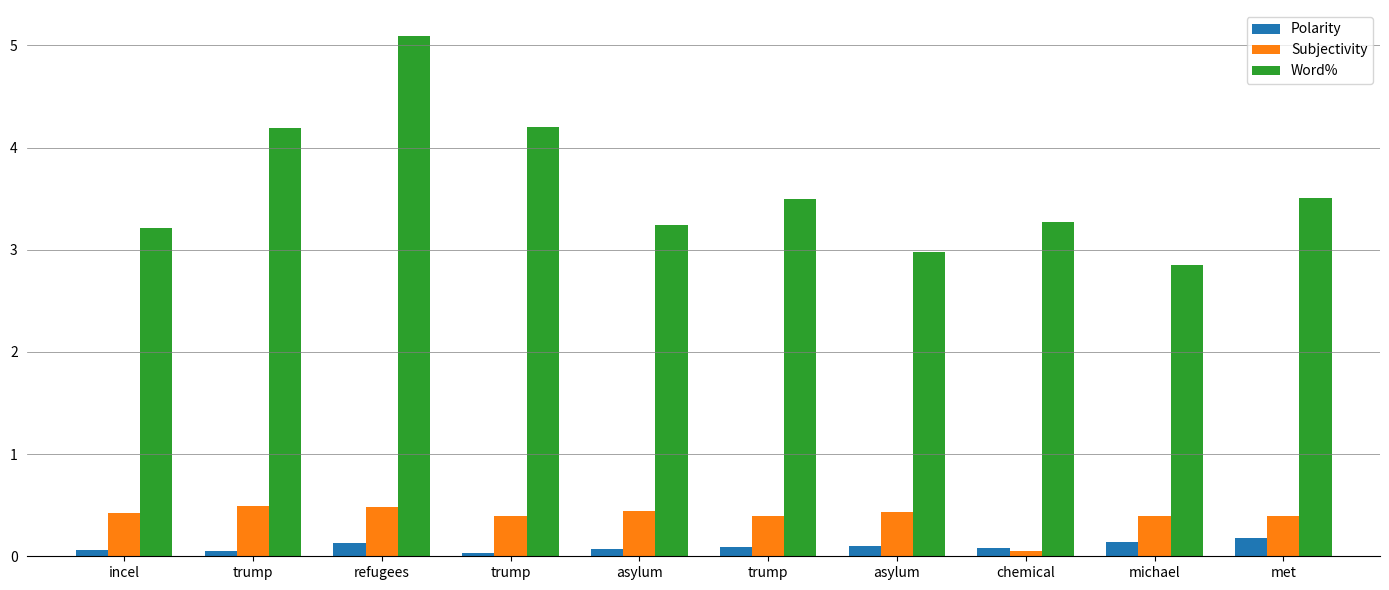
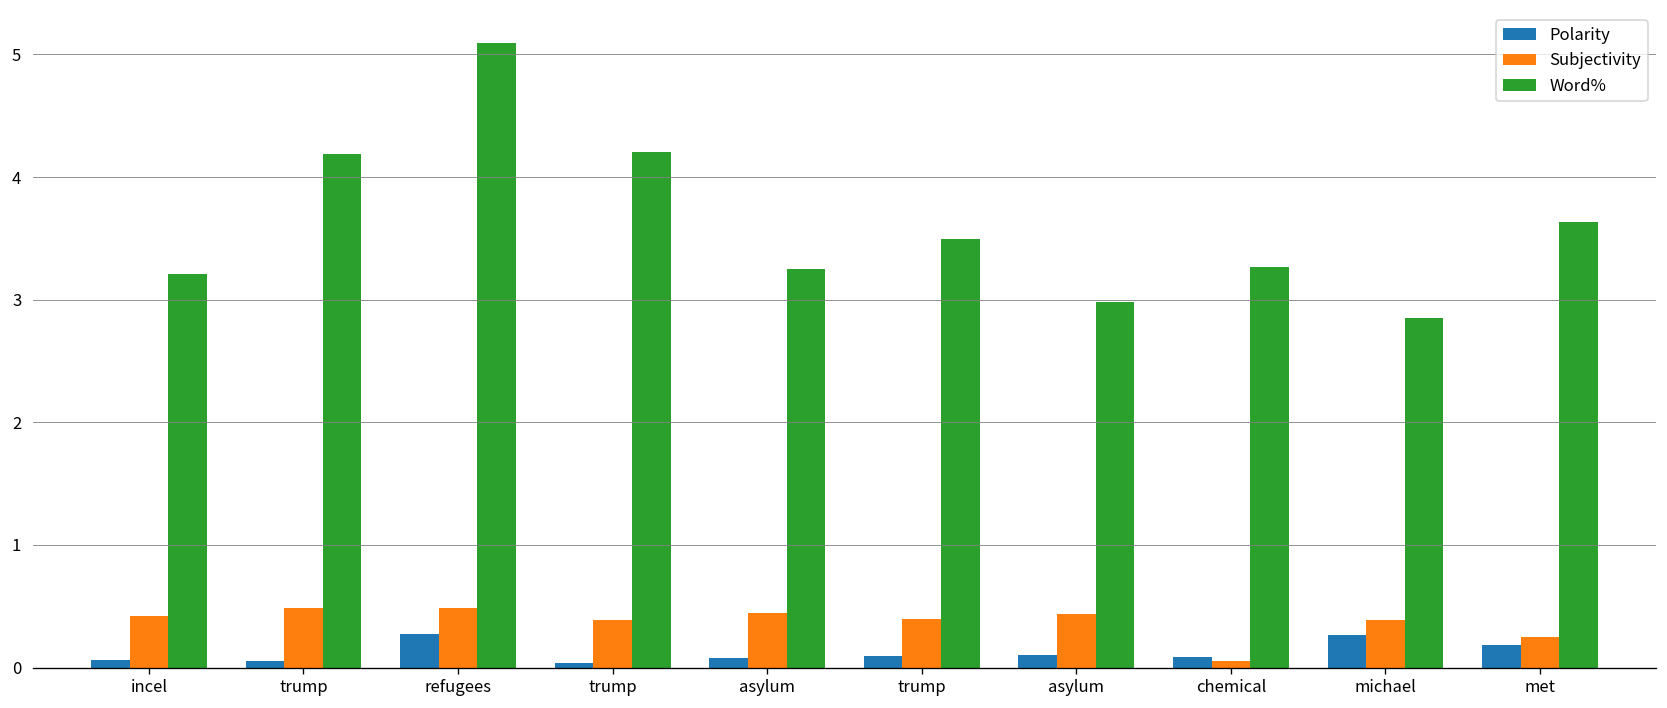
Polarity, refugees: 0.13 -> 0.27
Polarity, michael: 0.14 -> 0.27
Subjectivity, met: 0.39 -> 0.25
Word%, met: 3.50 -> 3.64
